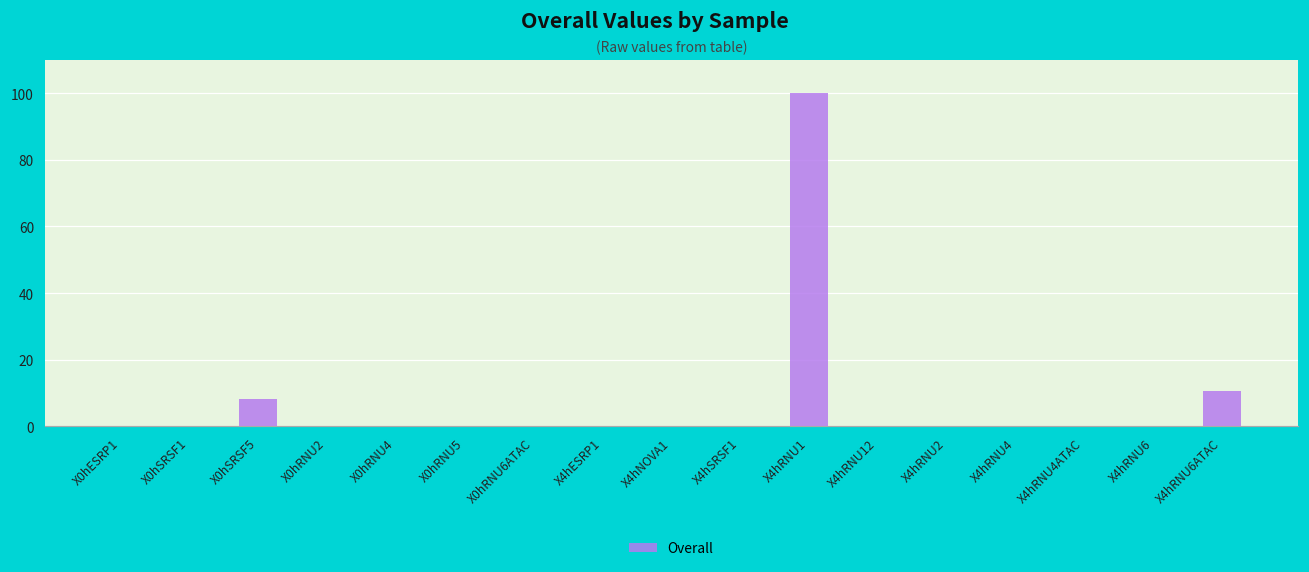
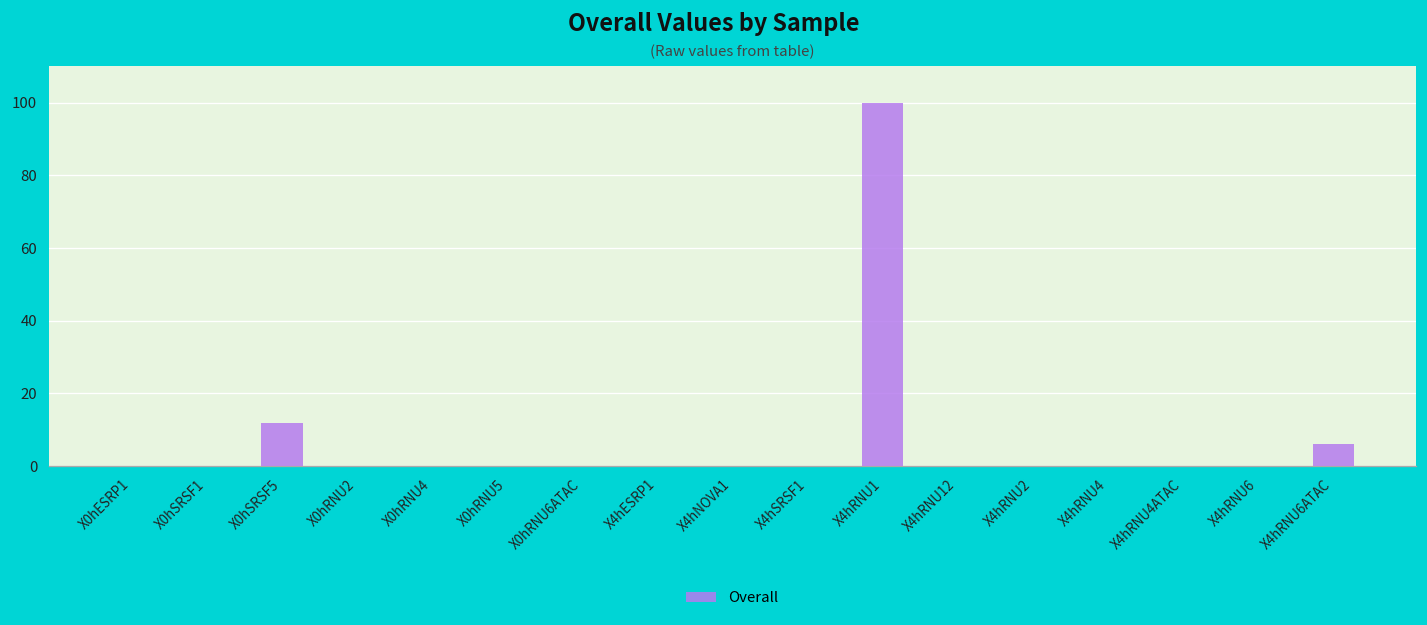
X0hSRSF5: 8 -> 12
X4hRNU6ATAC: 10 -> 6
